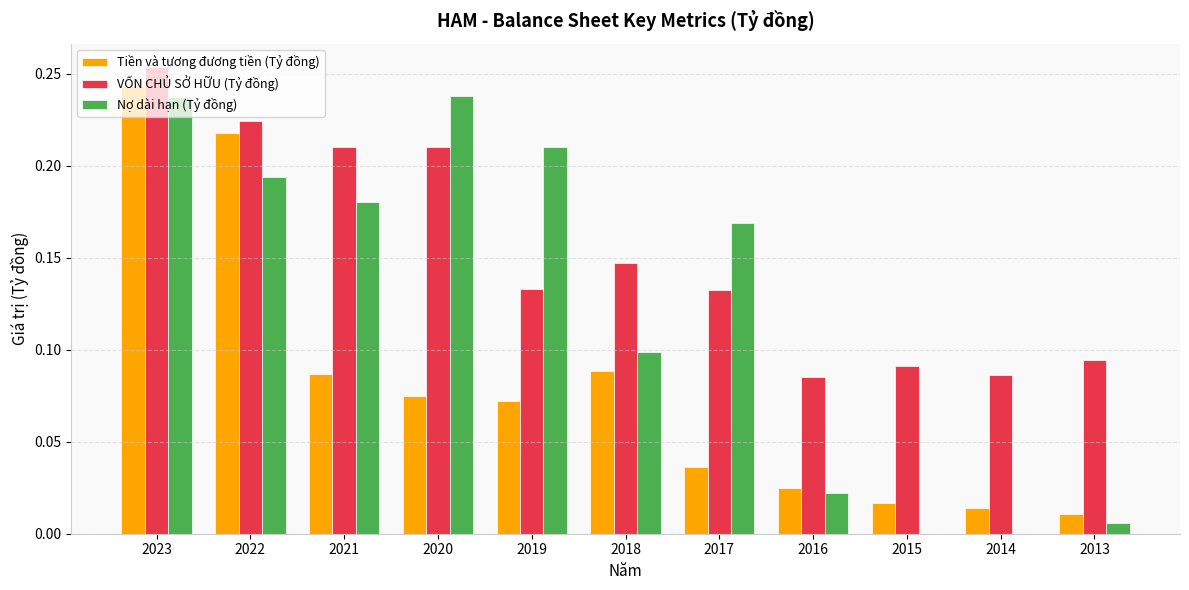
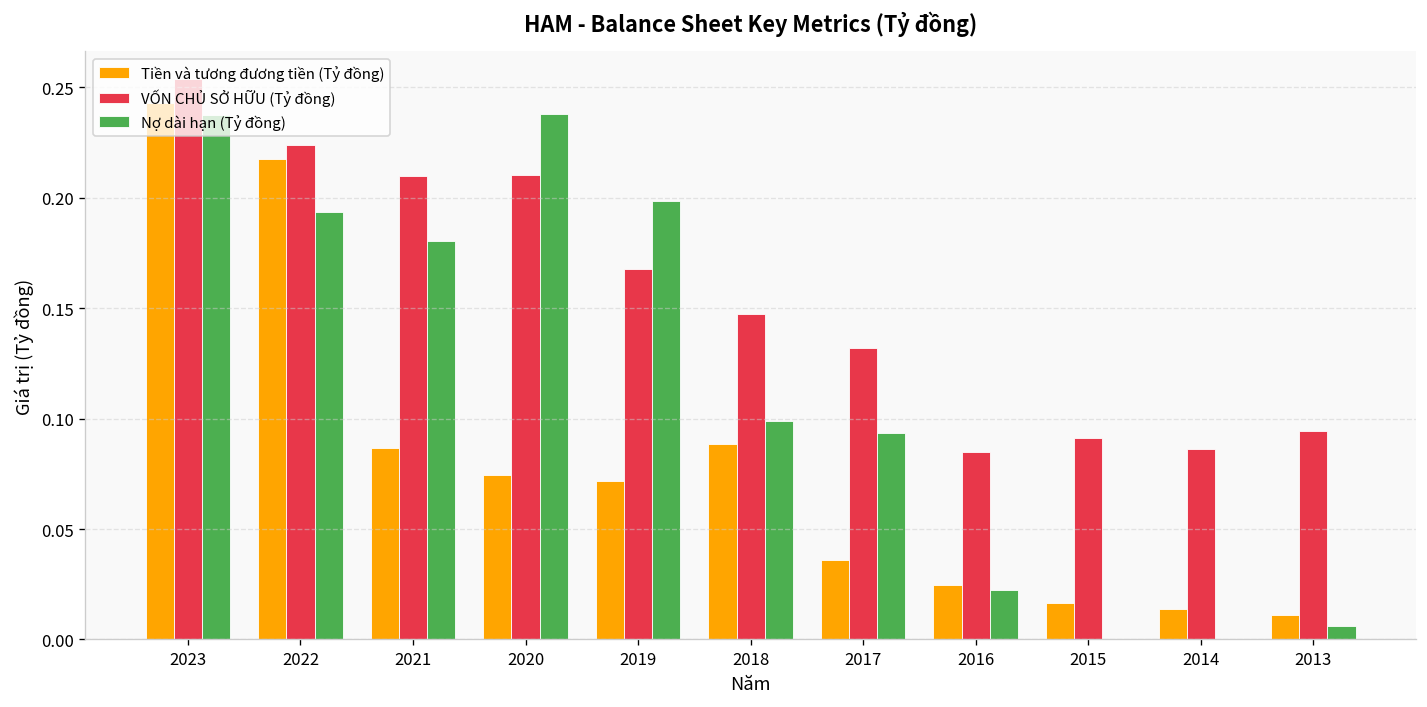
VỐN CHỦ SỞ HỮU (Tỷ đồng), 2019: 0.133 -> 0.168
Nợ dài hạn (Tỷ đồng), 2019: 0.210 -> 0.198
Nợ dài hạn (Tỷ đồng), 2017: 0.169 -> 0.093
